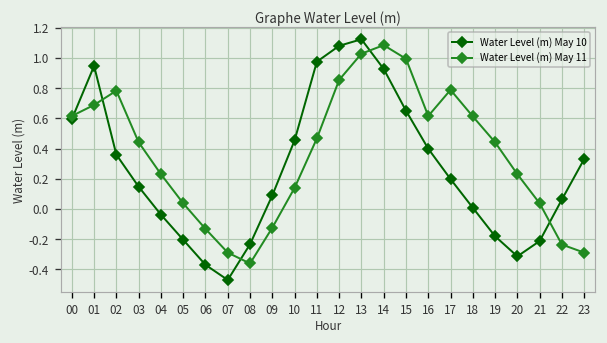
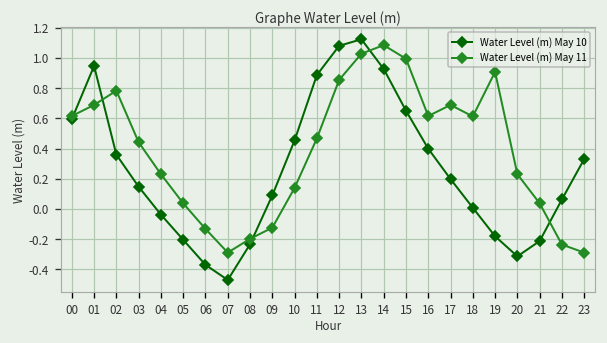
Water Level (m) May 11, 08: -0.36 -> -0.20
Water Level (m) May 10, 11: 0.98 -> 0.89
Water Level (m) May 11, 17: 0.79 -> 0.69
Water Level (m) May 11, 19: 0.44 -> 0.91
